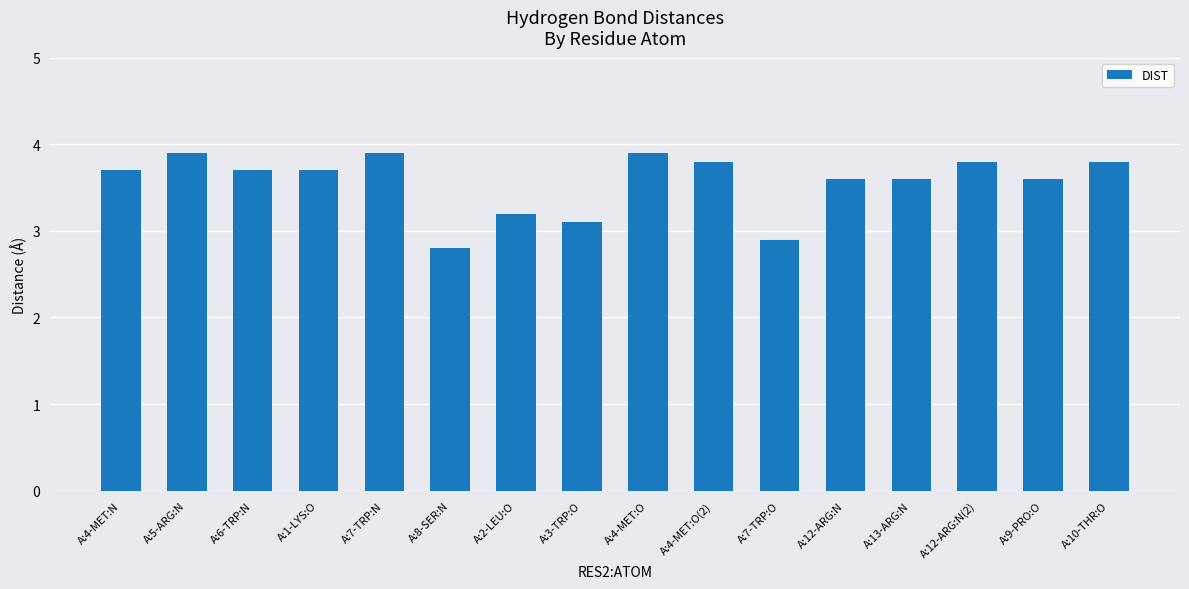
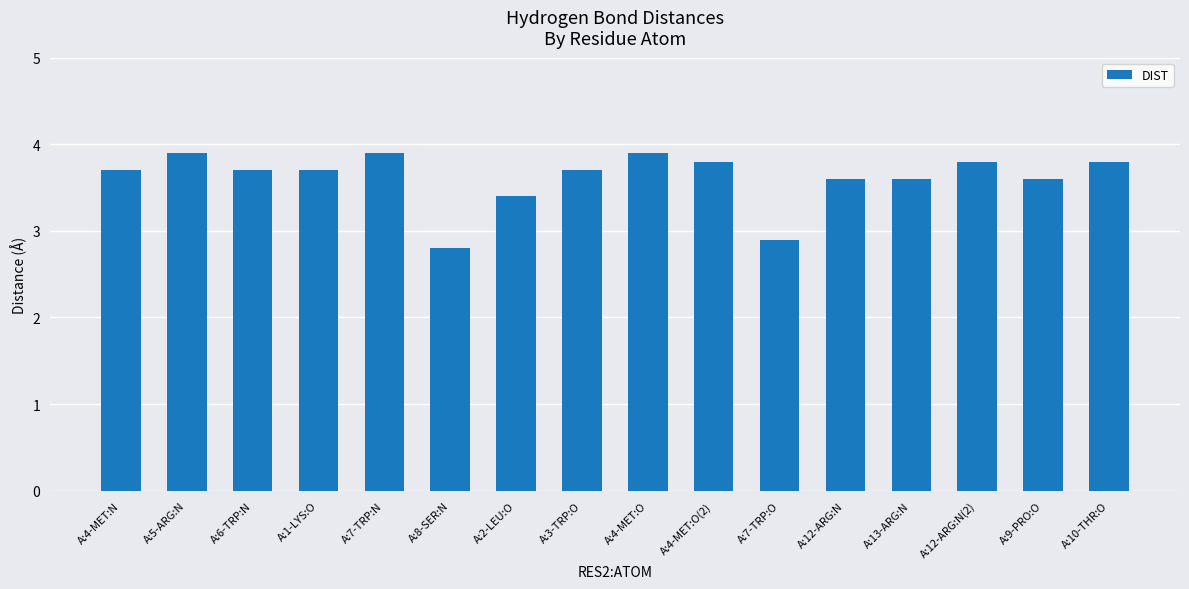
A:2-LEU:O: 3.2 -> 3.4
A:3-TRP:O: 3.1 -> 3.7
